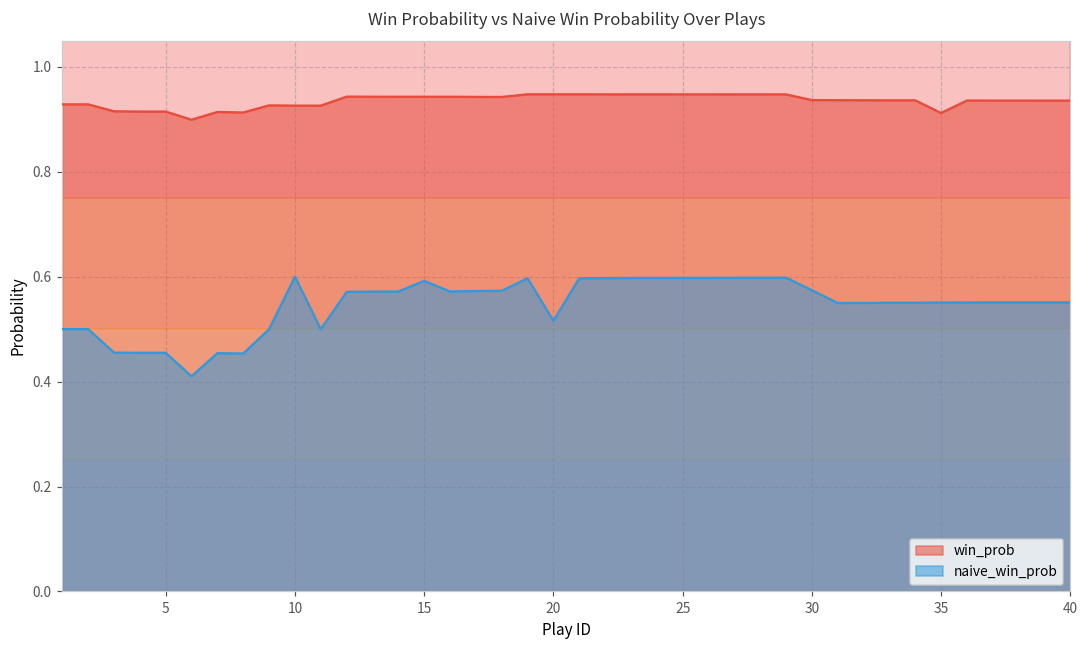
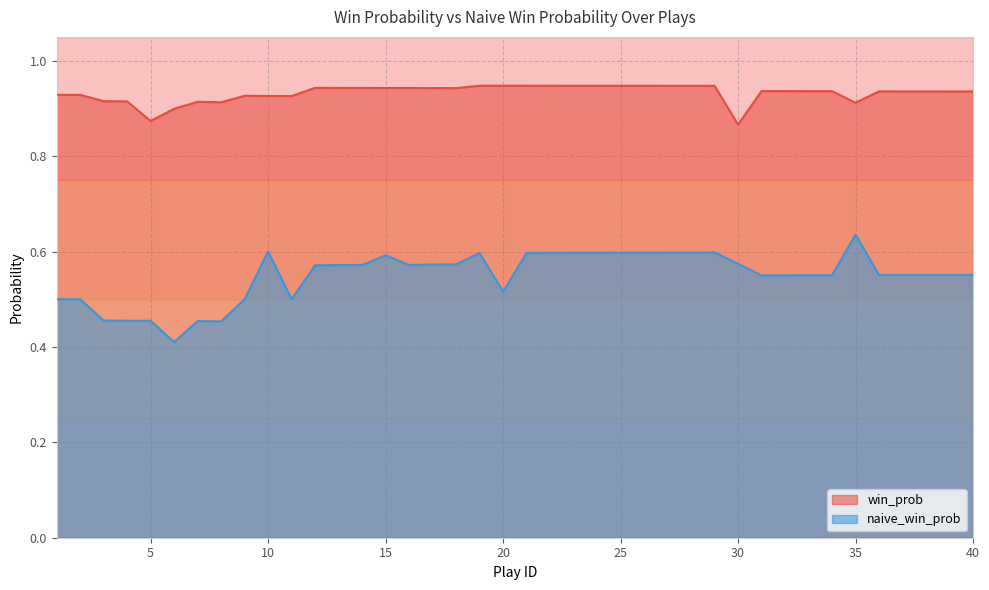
win_prob, 5: 0.91 -> 0.87
win_prob, 30: 0.94 -> 0.87
naive_win_prob, 35: 0.55 -> 0.64
